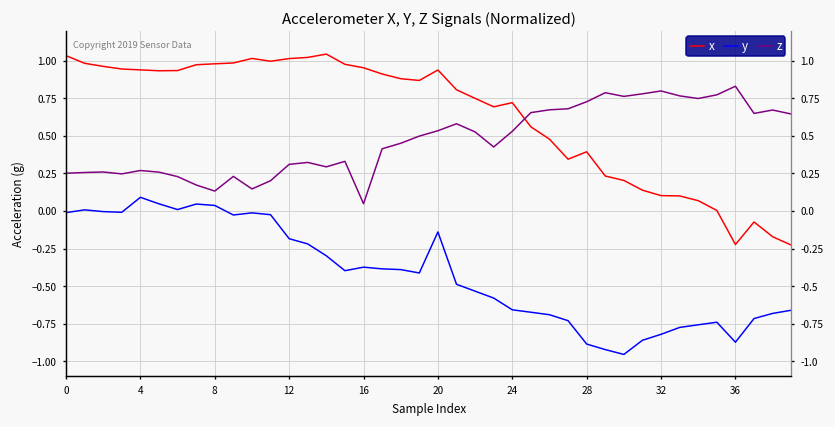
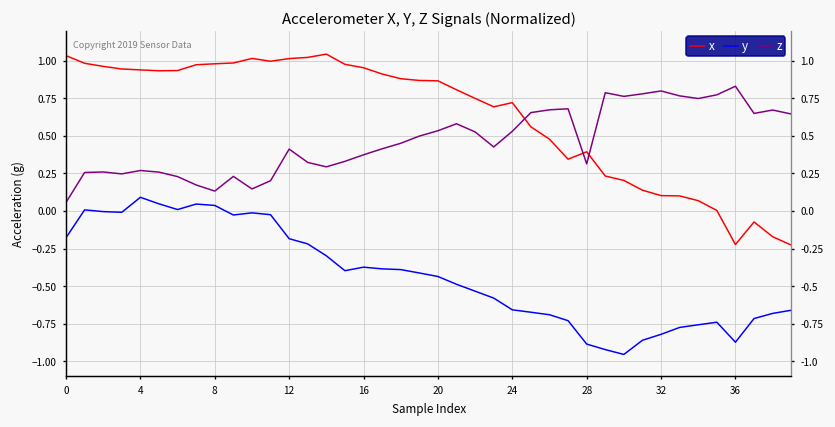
y, 0: -0.01 -> -0.18
z, 0: 0.25 -> 0.06
z, 12: 0.31 -> 0.41
z, 16: 0.05 -> 0.37
x, 20: 0.94 -> 0.87
y, 20: -0.14 -> -0.44
z, 28: 0.73 -> 0.31
